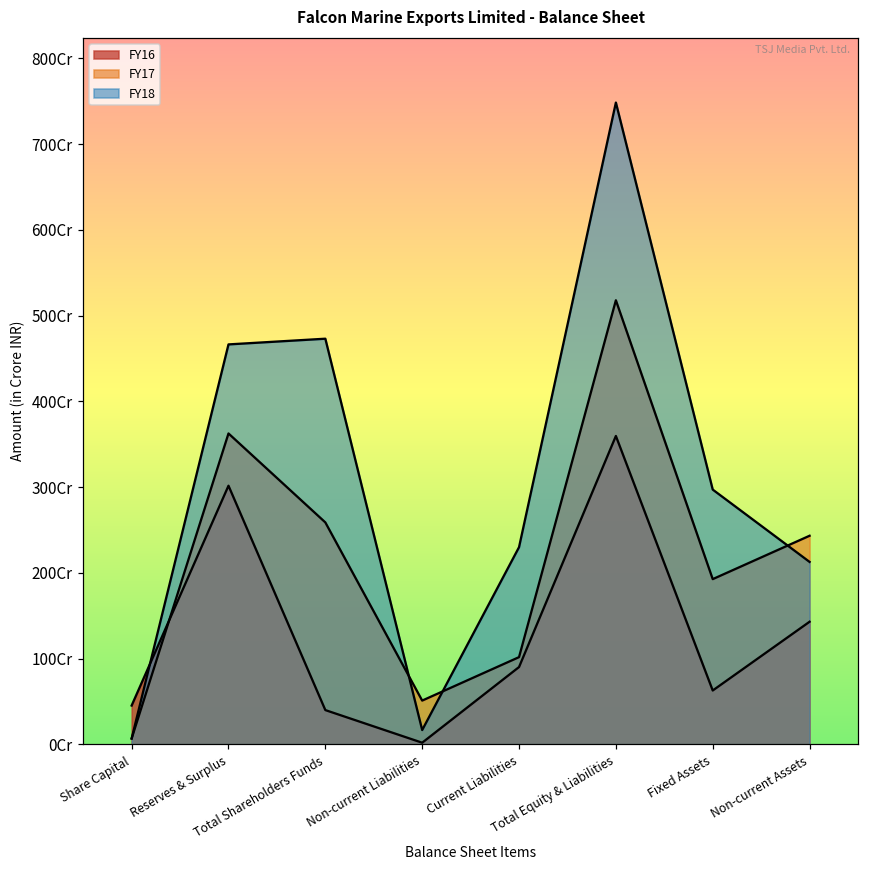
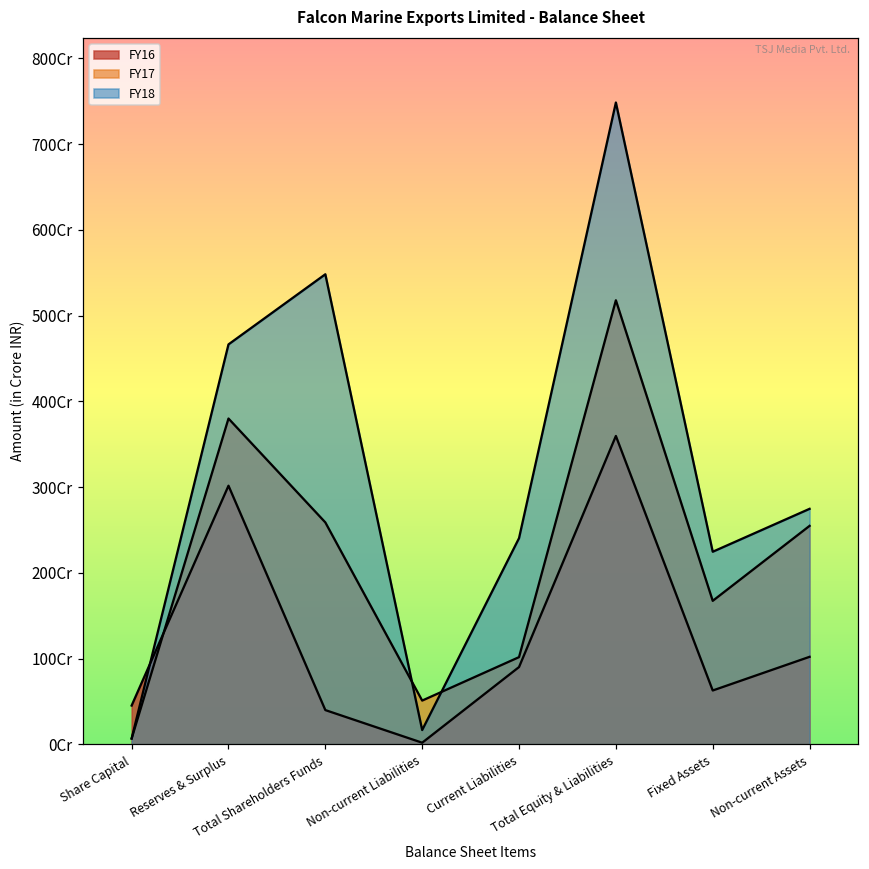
FY17, Reserves & Surplus: 360Cr -> 380Cr
FY18, Total Shareholders Funds: 470Cr -> 550Cr
FY18, Current Liabilities: 230Cr -> 240Cr
FY17, Fixed Assets: 190Cr -> 170Cr
FY18, Fixed Assets: 300Cr -> 220Cr
FY16, Non-current Assets: 140Cr -> 100Cr
FY17, Non-current Assets: 240Cr -> 250Cr
FY18, Non-current Assets: 210Cr -> 270Cr
